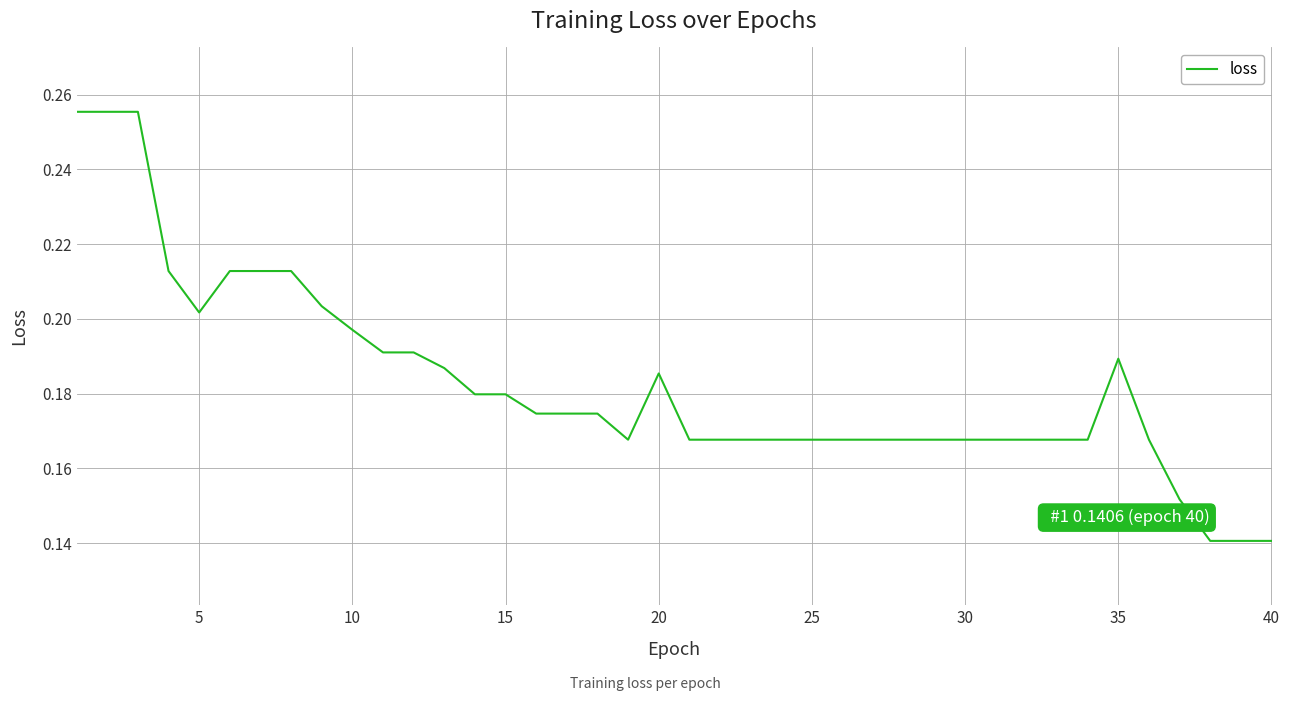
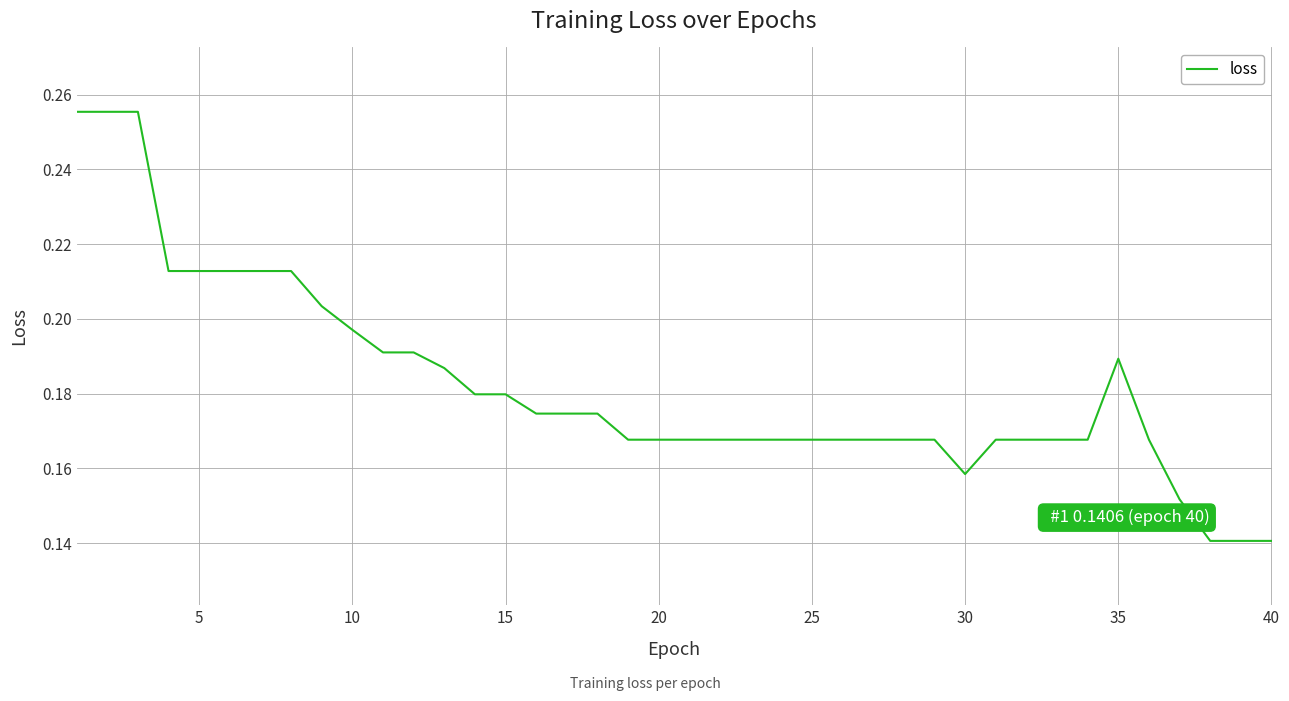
5: 0.202 -> 0.213
20: 0.185 -> 0.168
30: 0.168 -> 0.158
